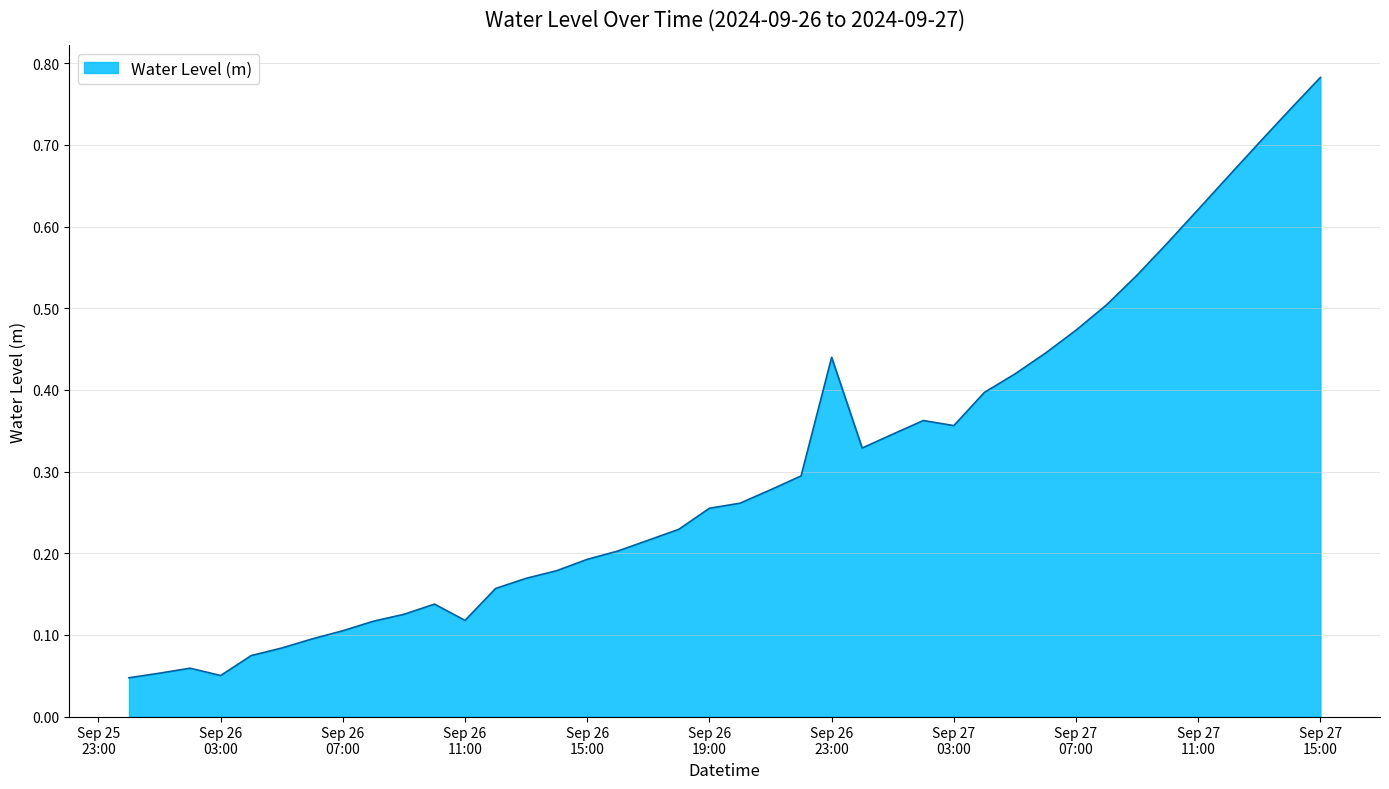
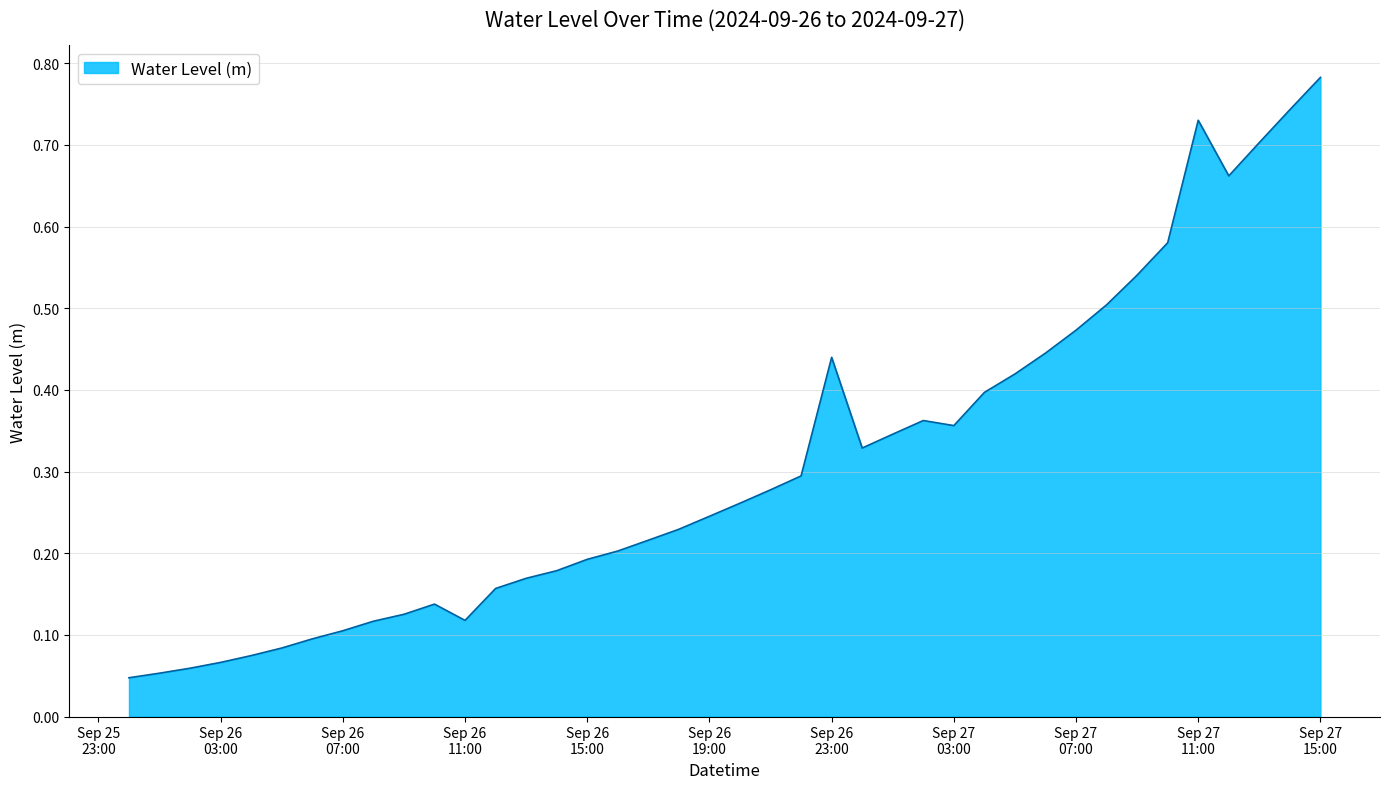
Sep 26 03:00: 0.05 -> 0.07
Sep 26 19:00: 0.26 -> 0.25
Sep 27 11:00: 0.62 -> 0.73
